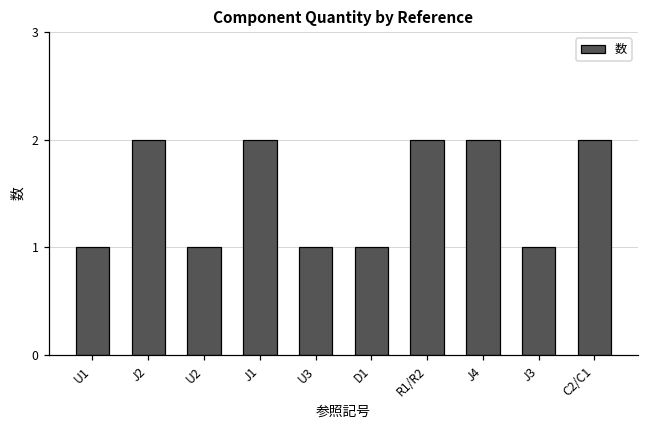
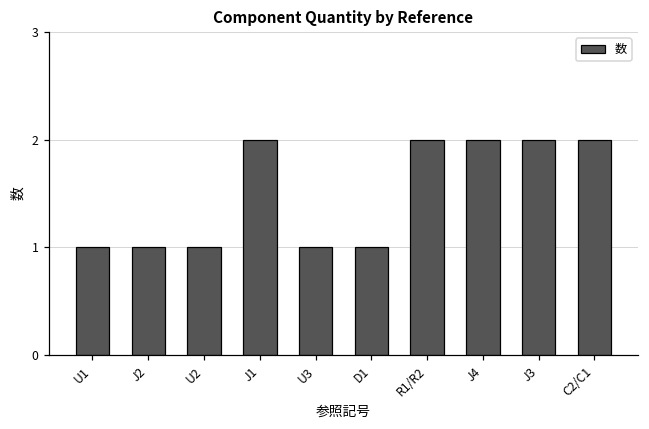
J2: 2 -> 1
J3: 1 -> 2
